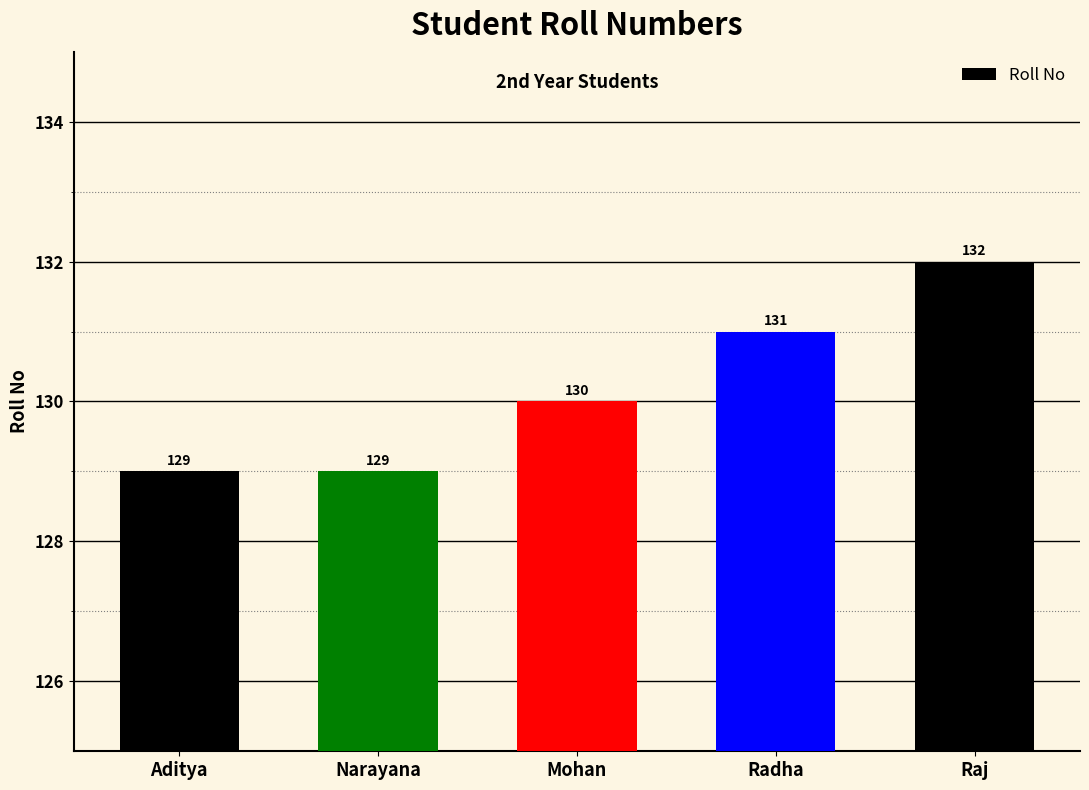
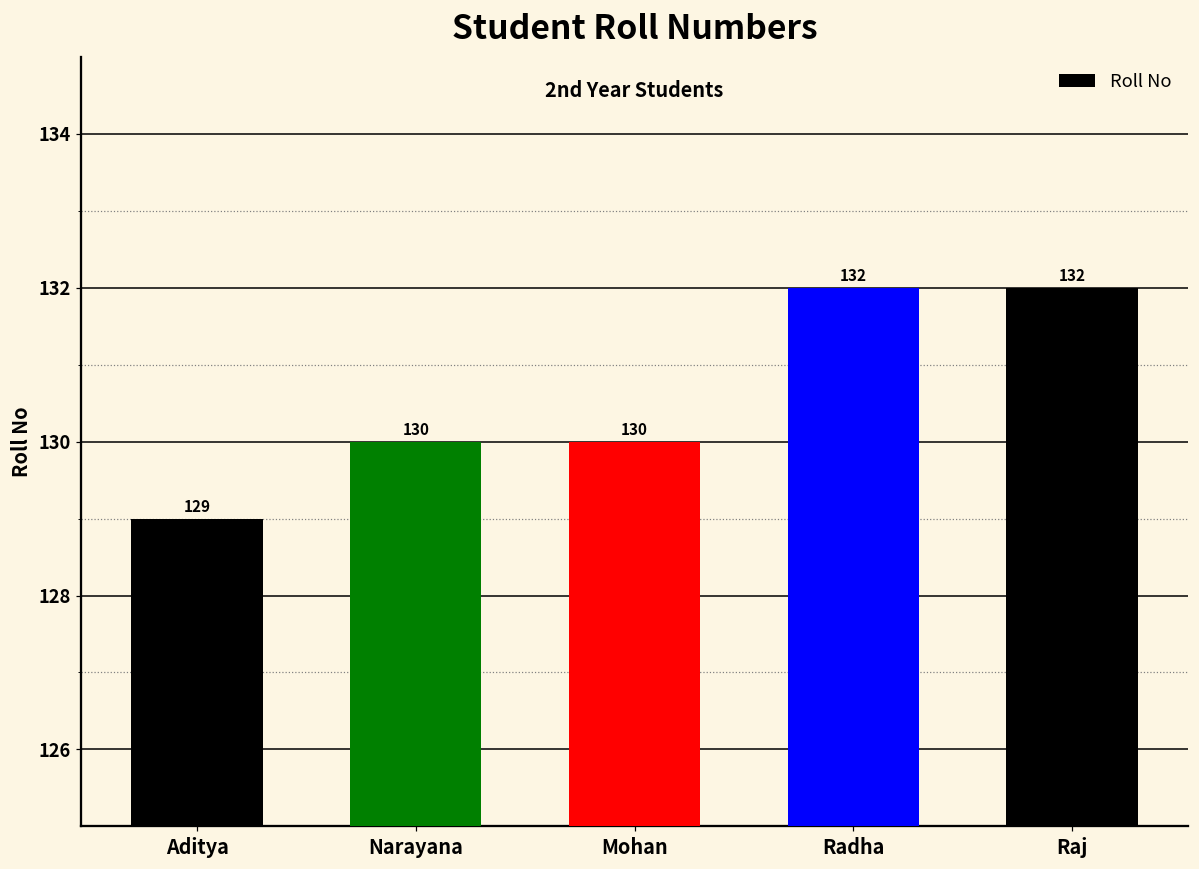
Narayana: 129 -> 130
Radha: 131 -> 132
